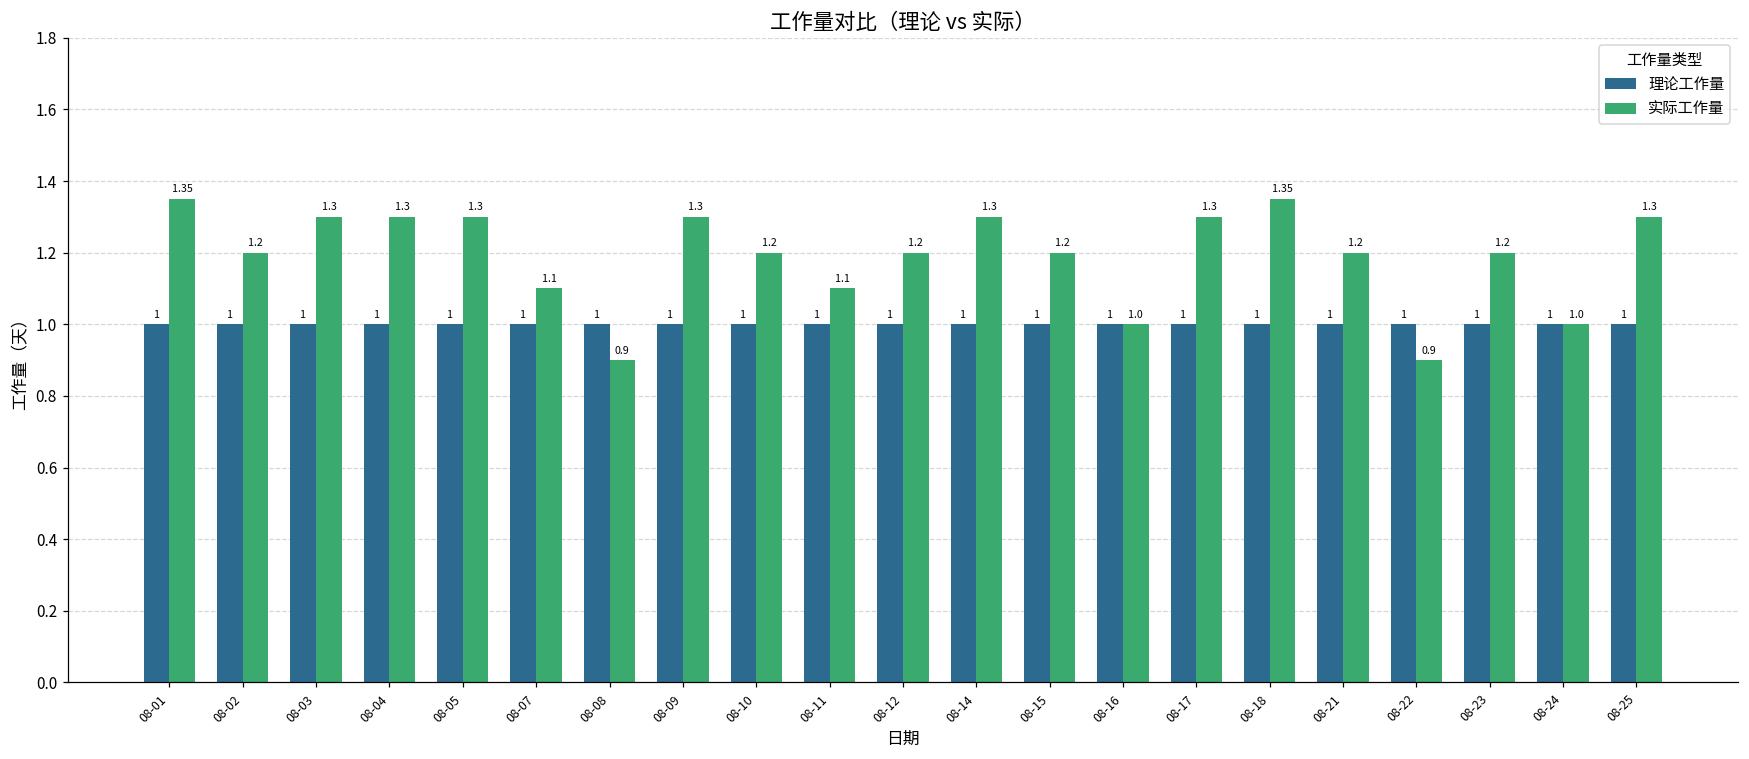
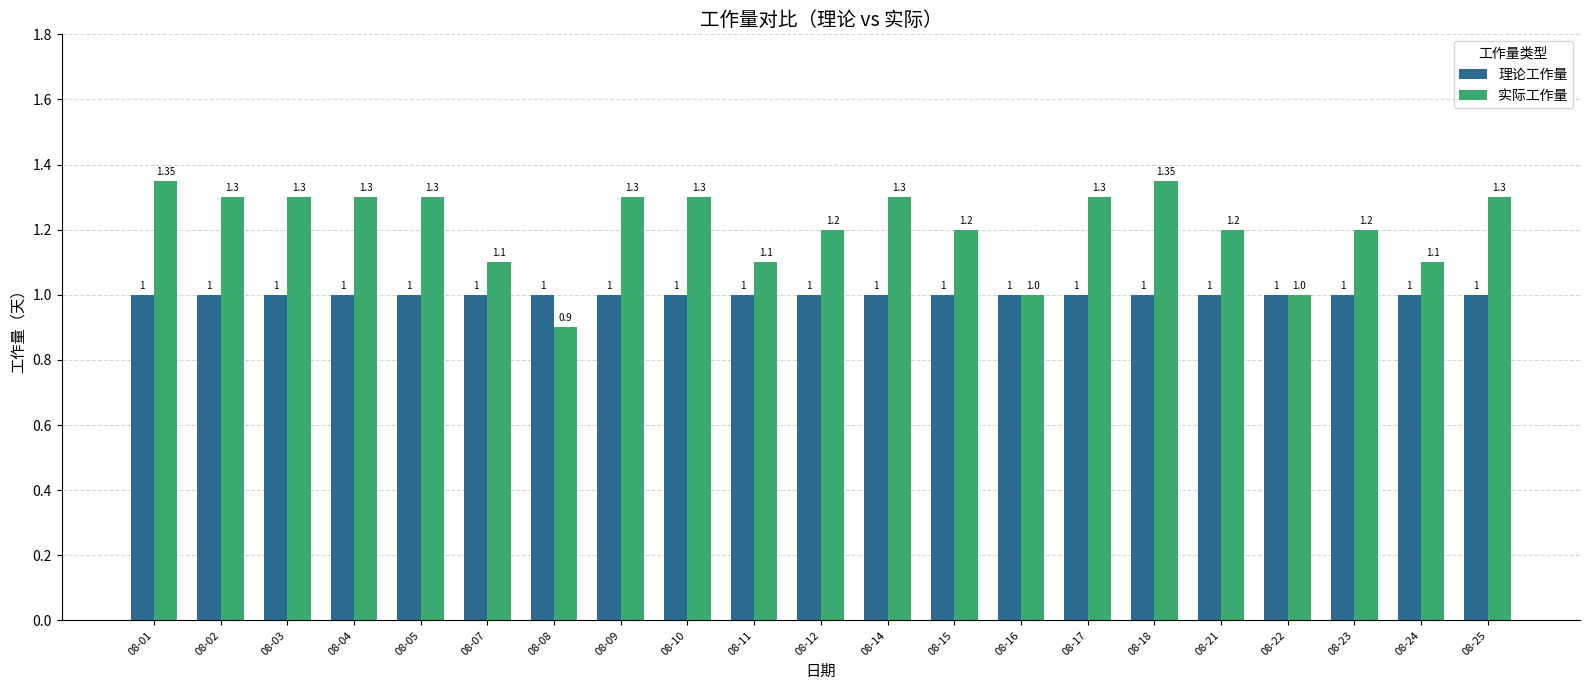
实际工作量, 08-02: 1.2 -> 1.3
实际工作量, 08-10: 1.2 -> 1.3
实际工作量, 08-22: 0.9 -> 1.0
实际工作量, 08-24: 1.0 -> 1.1
